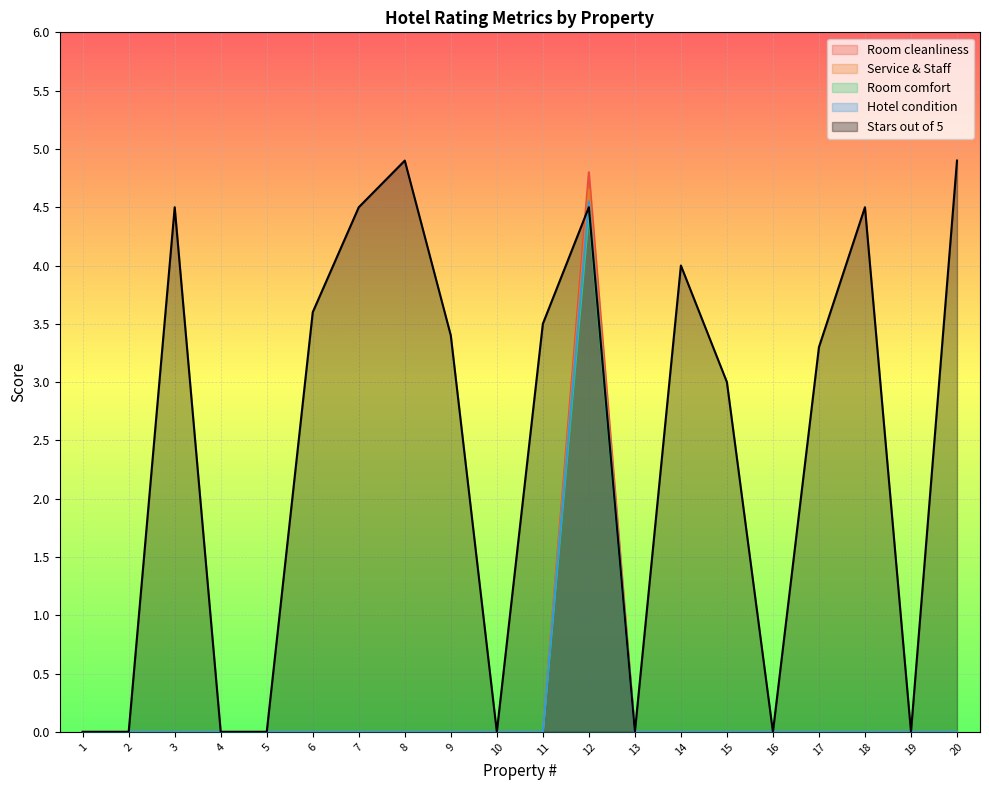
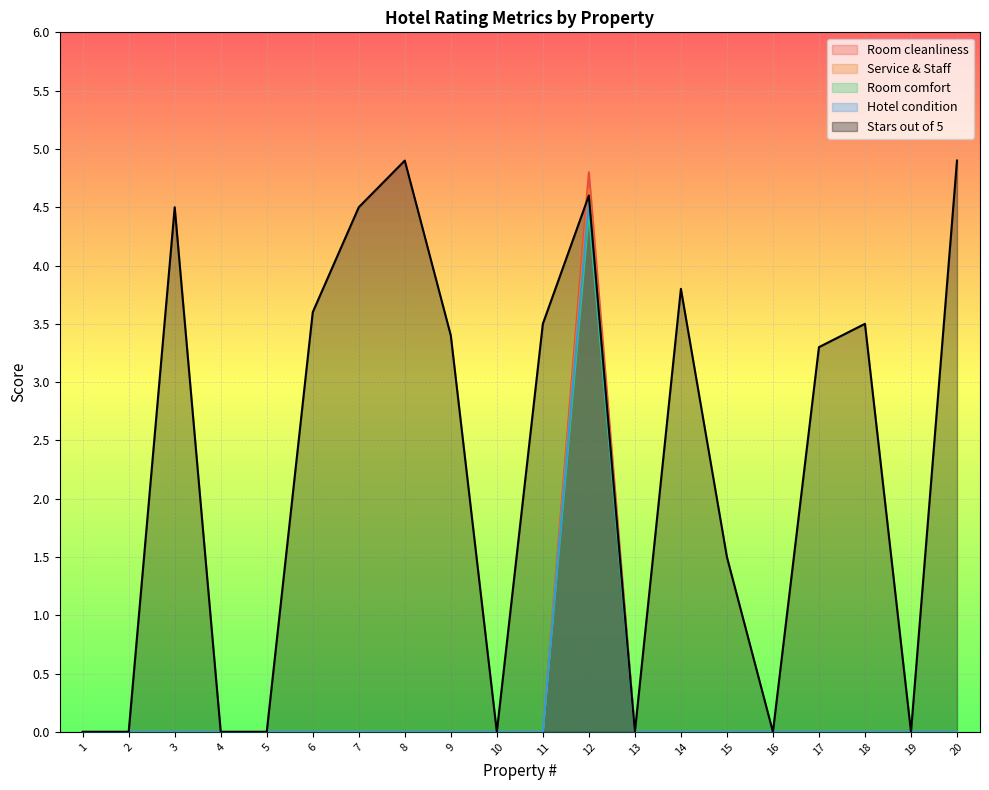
Stars out of 5, 12: 4.5 -> 4.6
Stars out of 5, 14: 4.0 -> 3.8
Stars out of 5, 15: 3.0 -> 1.5
Stars out of 5, 18: 4.5 -> 3.5
